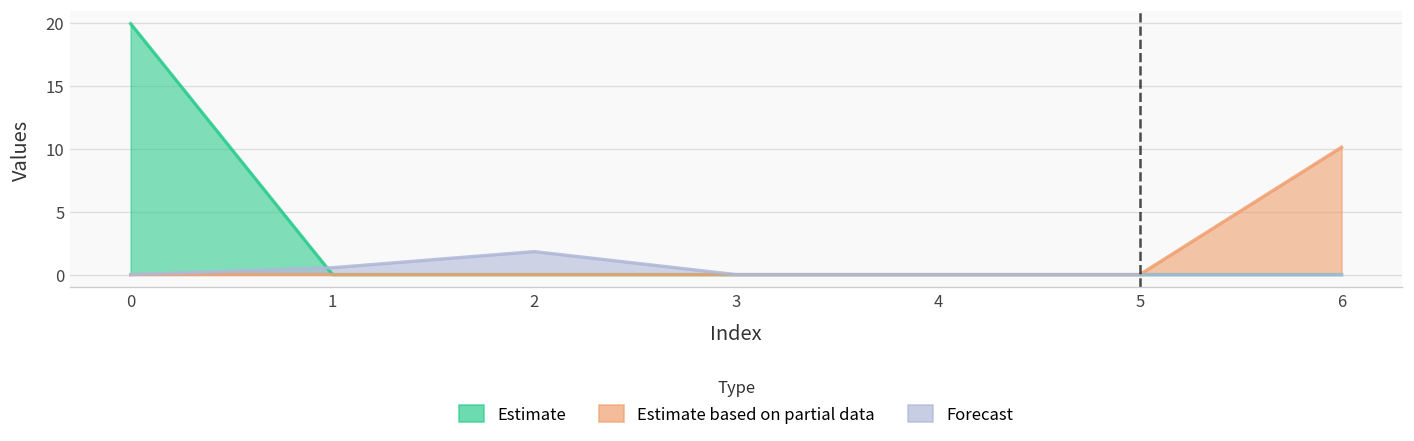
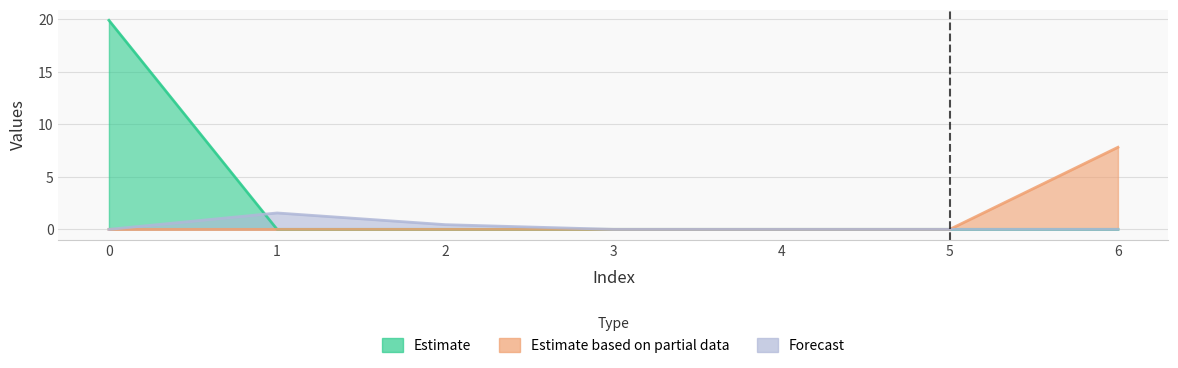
Forecast, 1: 0.5 -> 1.6
Forecast, 2: 1.8 -> 0.4
Estimate based on partial data, 6: 10.1 -> 7.8
